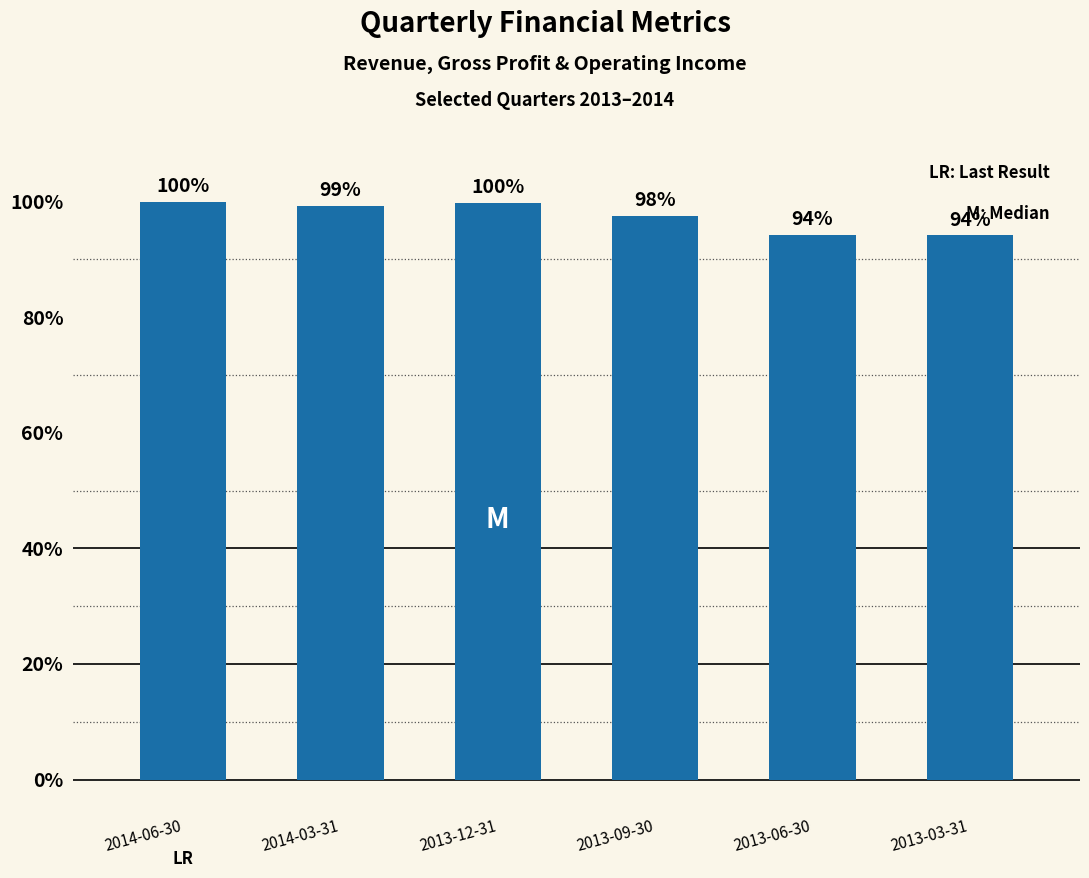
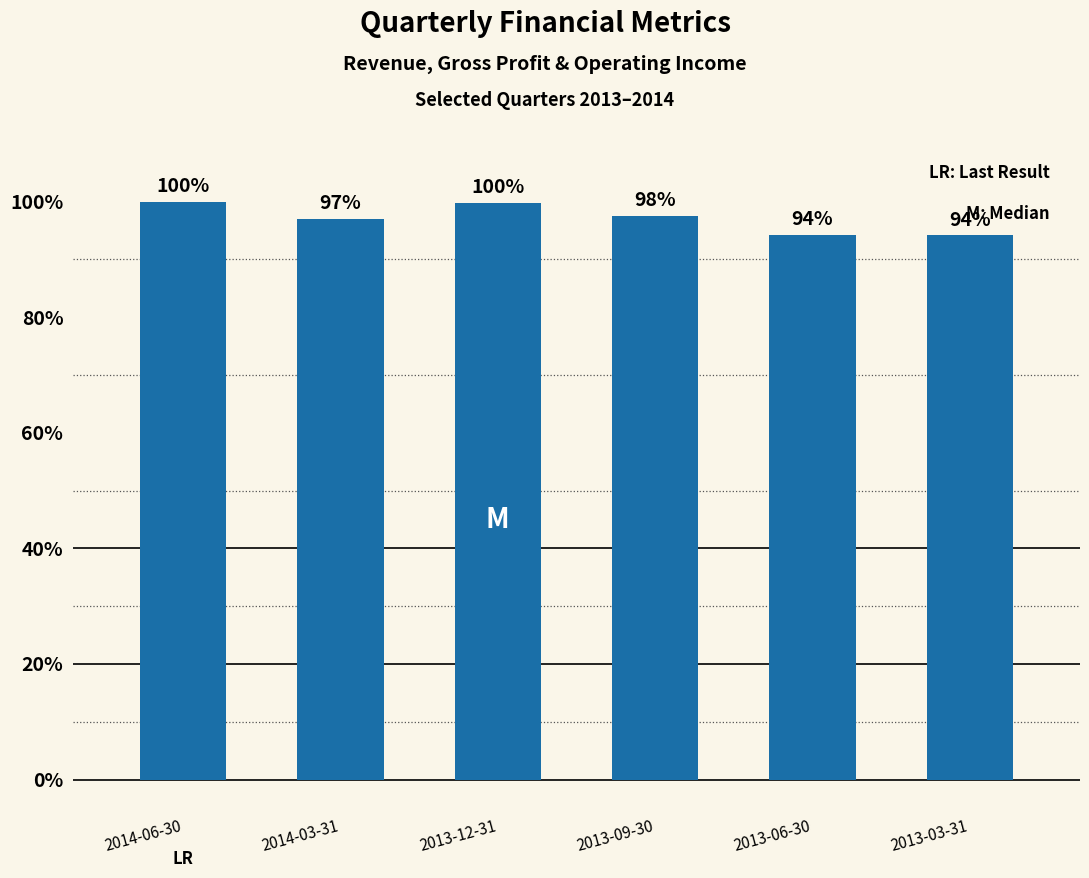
2014-03-31: 99% -> 97%
